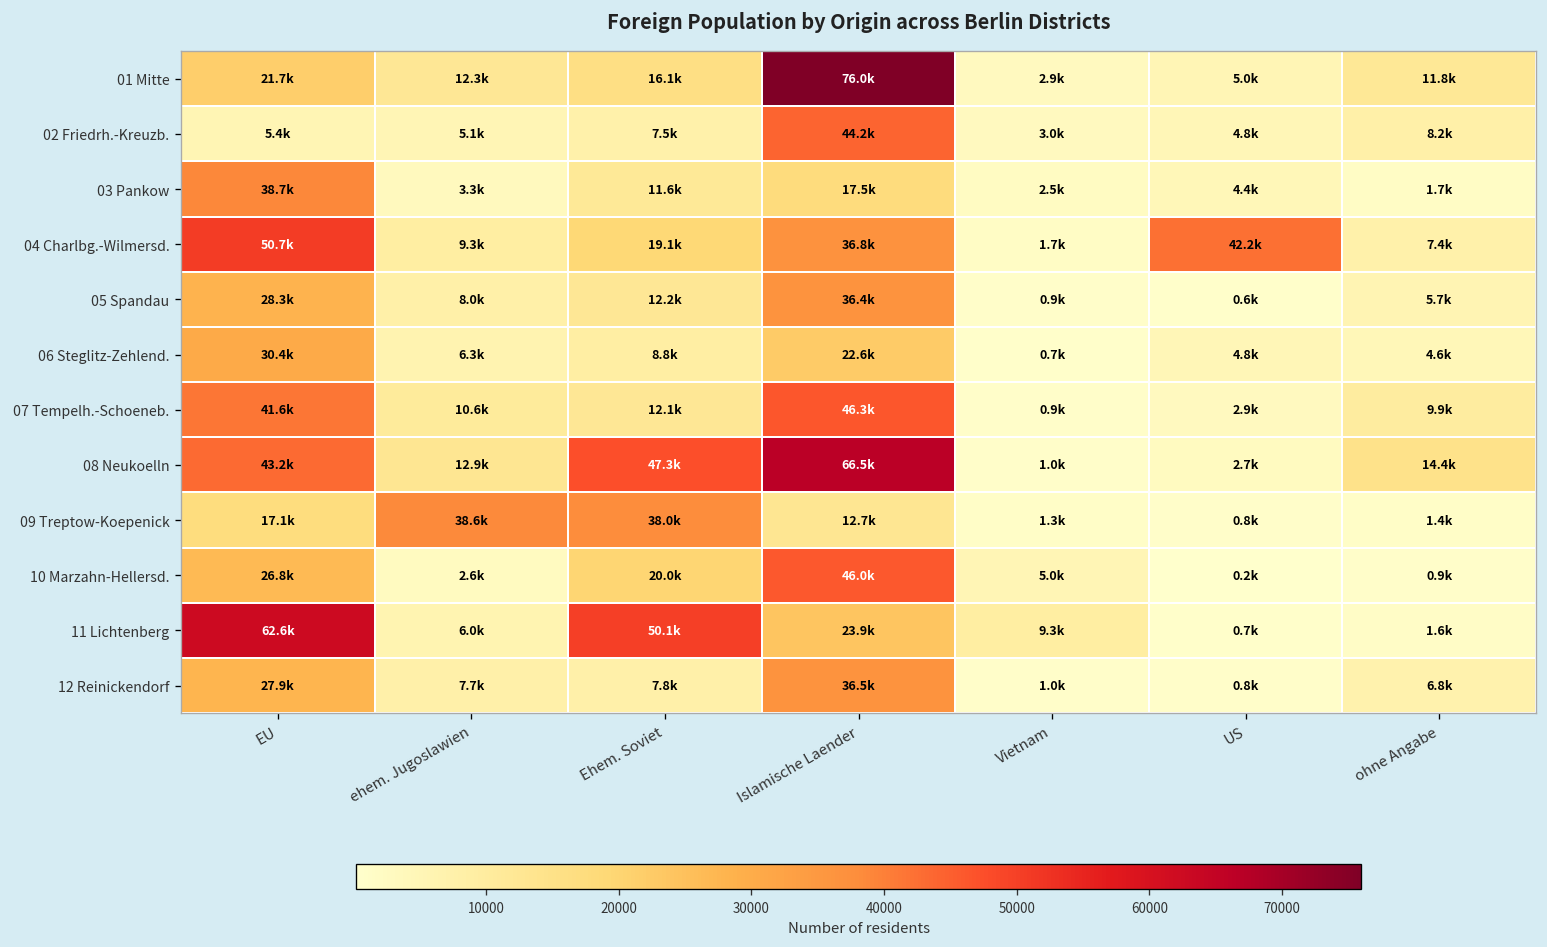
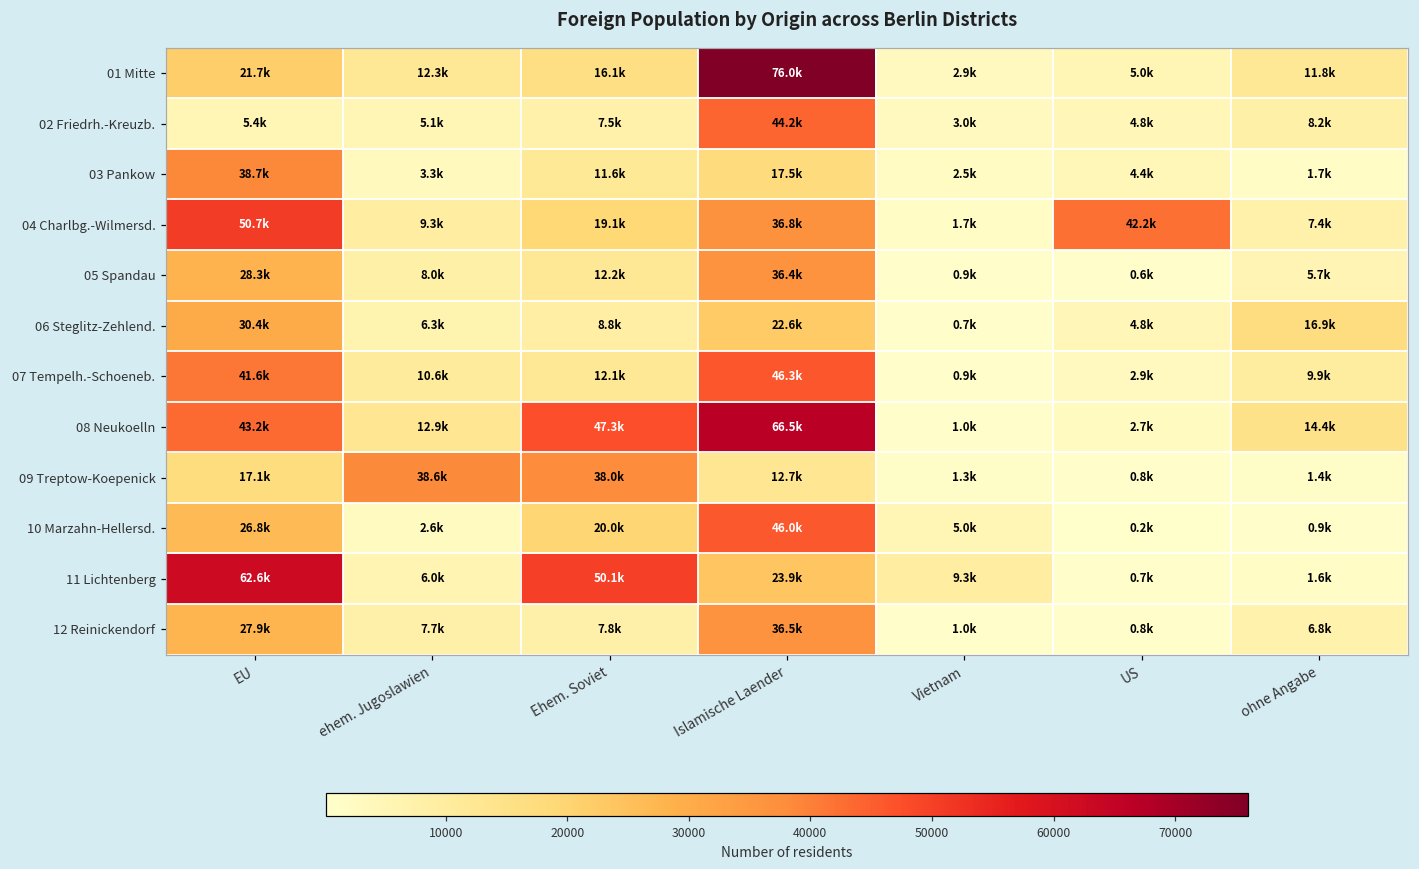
06 Steglitz-Zehlend., ohne Angabe: 4.6k -> 16.9k
